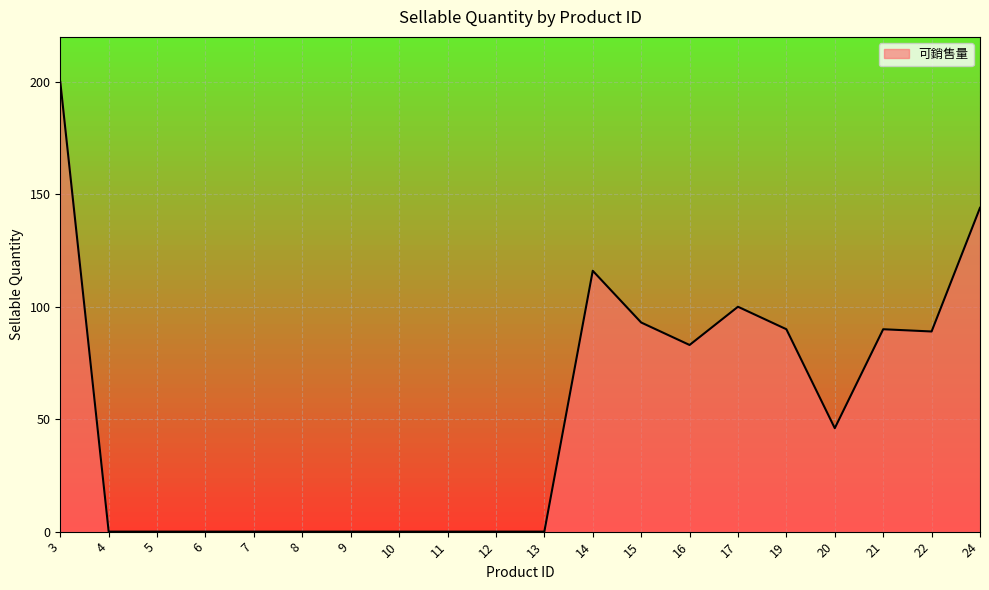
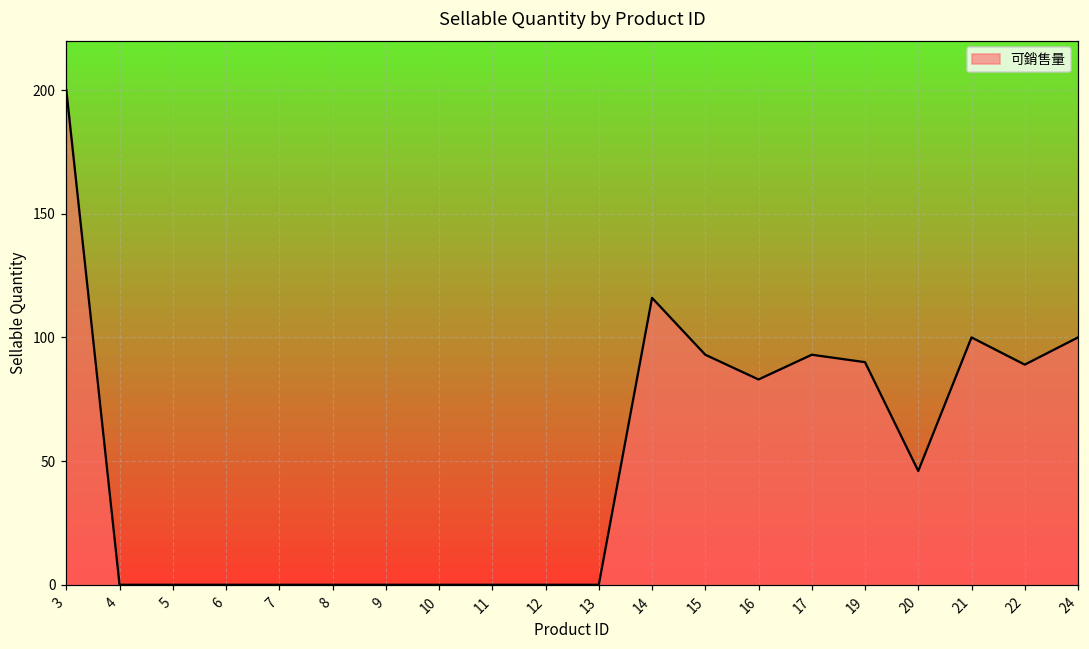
17: 100 -> 93
21: 90 -> 100
24: 144 -> 100
